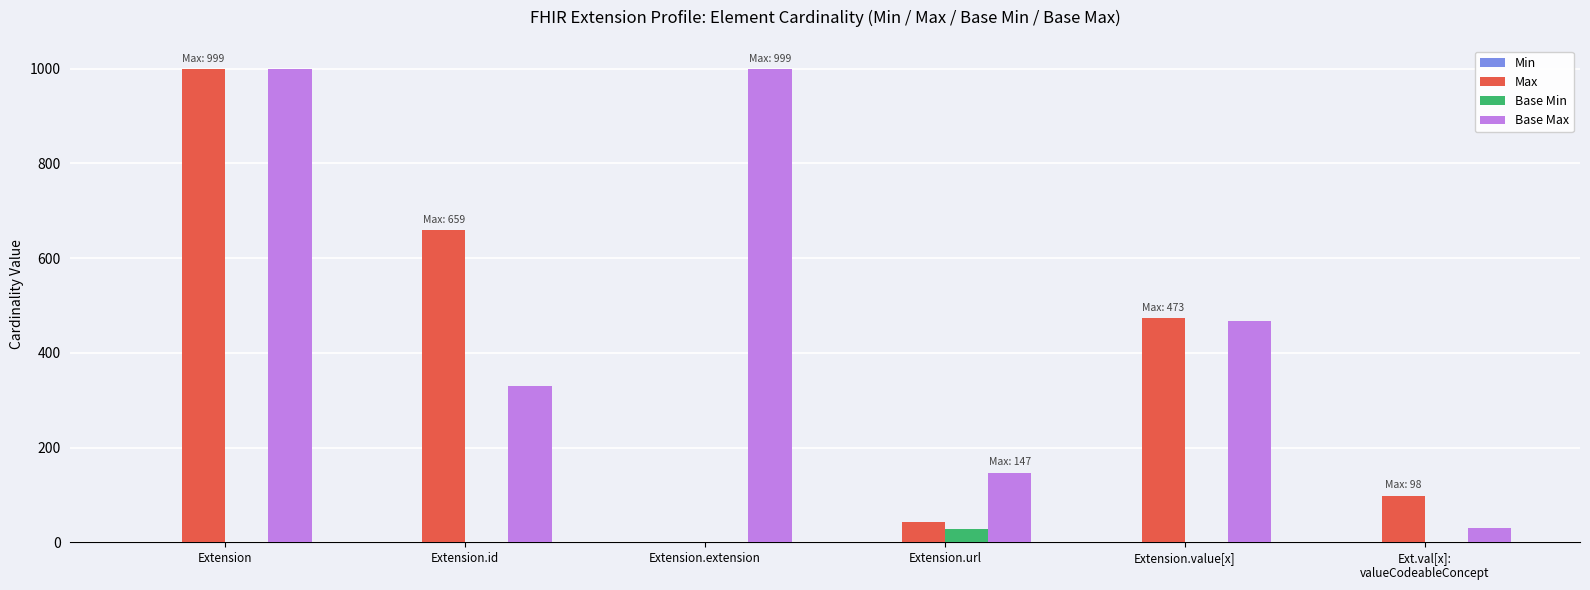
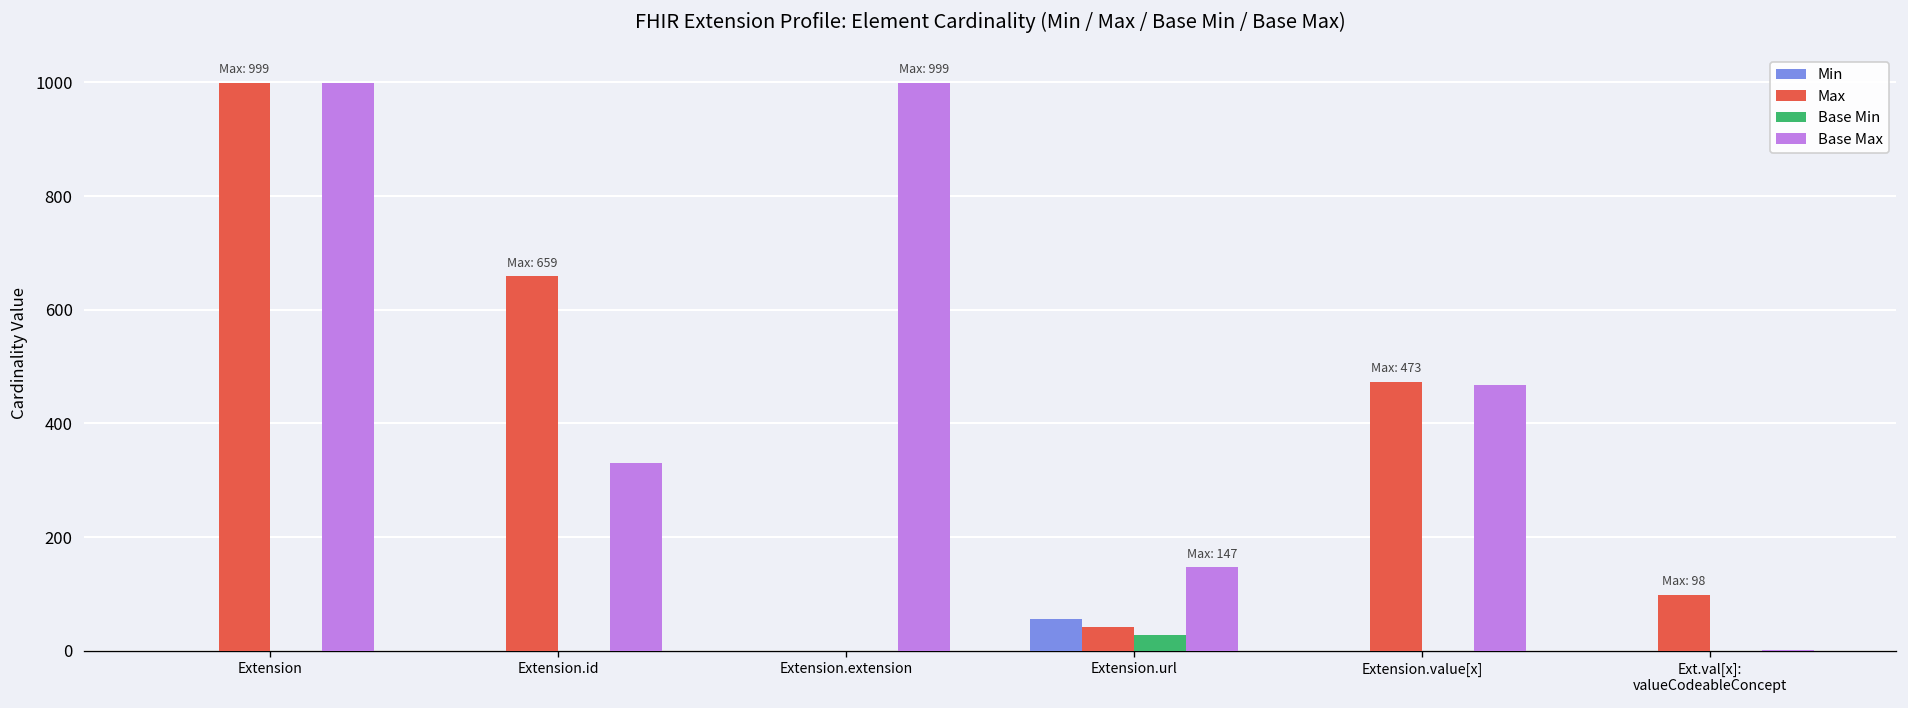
Min, Extension.url: 0 -> 60
Base Max, Ext.val[x]: valueCodeableConcept: 30 -> 0
